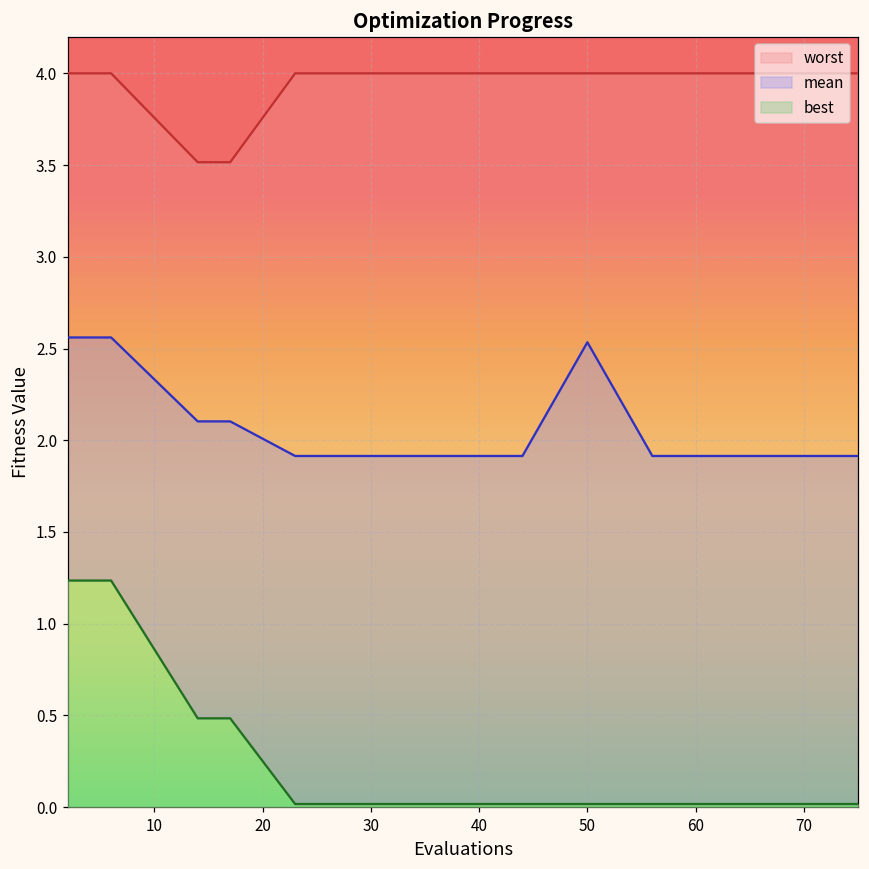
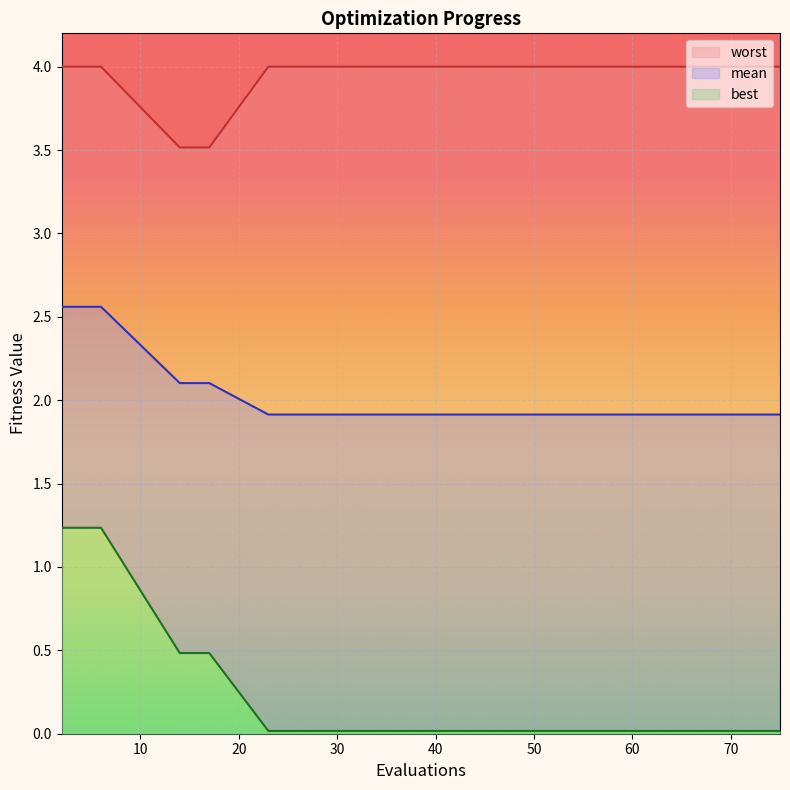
mean, 50: 2.53 -> 1.91
